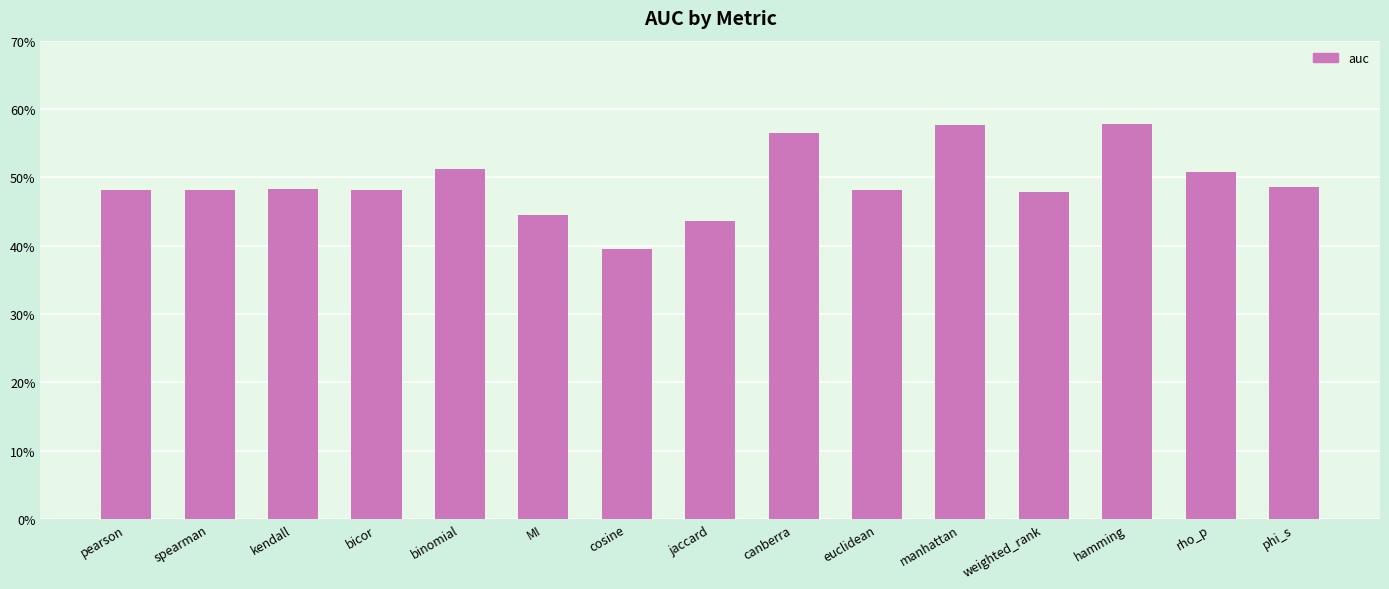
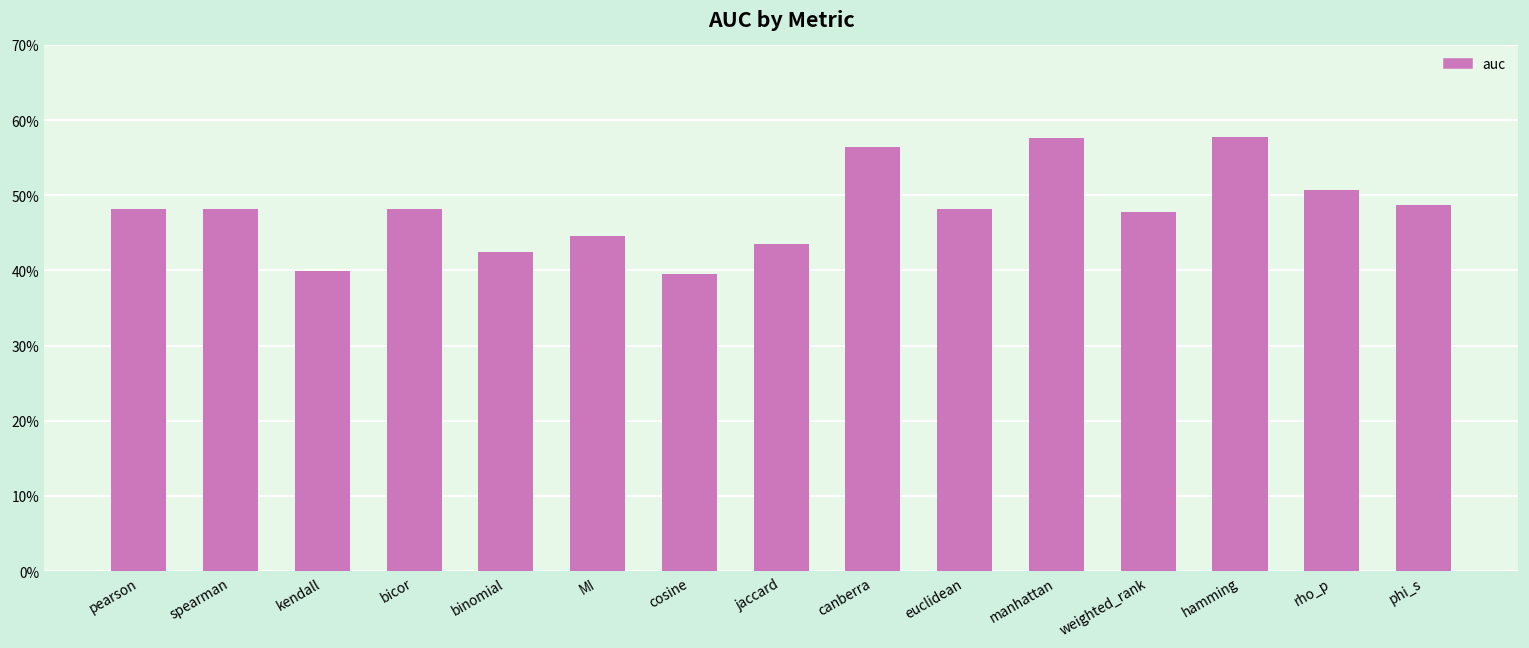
kendall: 48% -> 40%
binomial: 51% -> 42%
